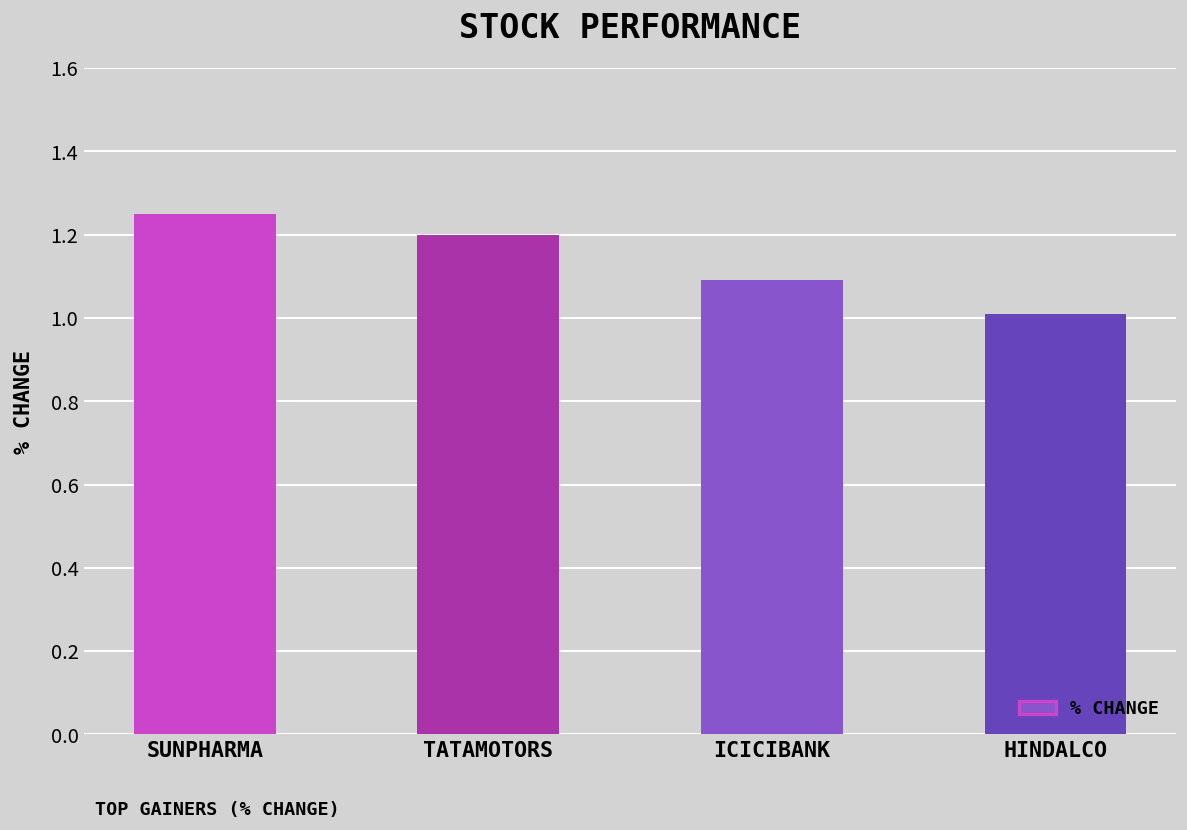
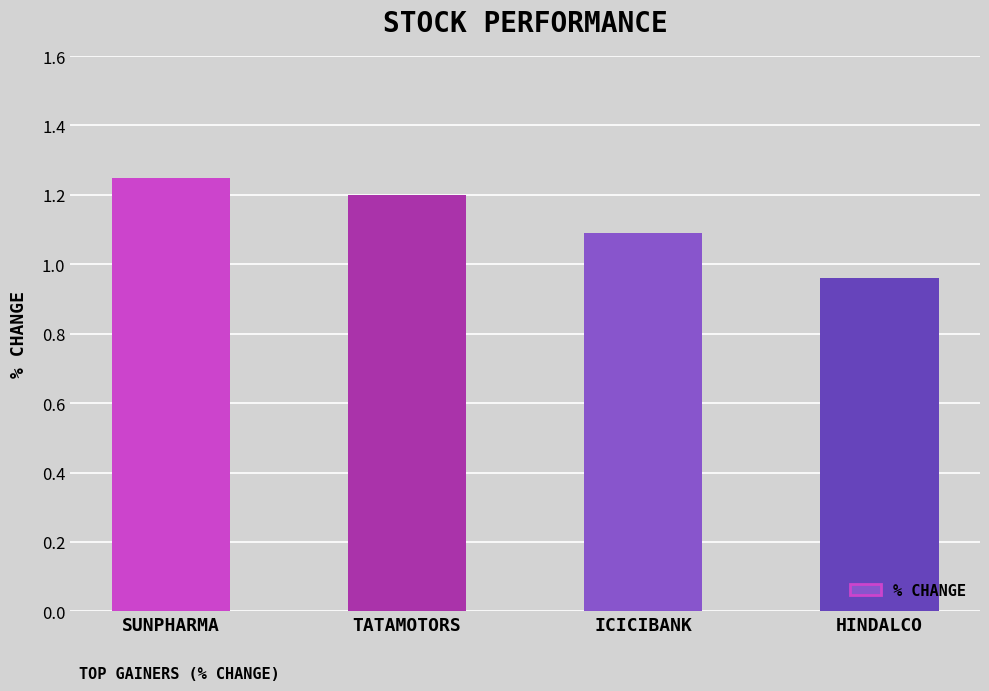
HINDALCO: 1.01 -> 0.96
